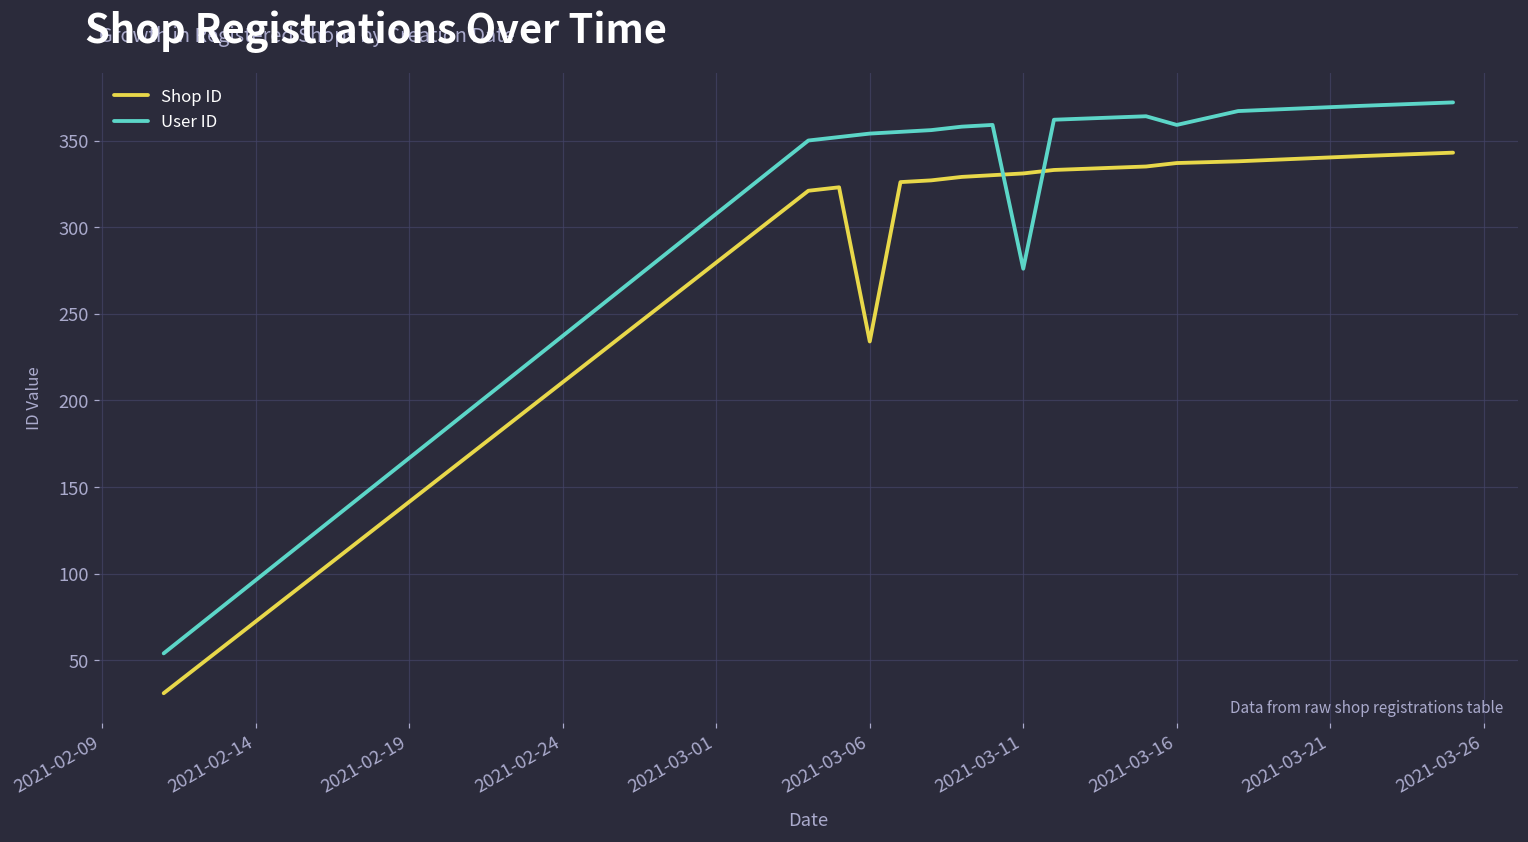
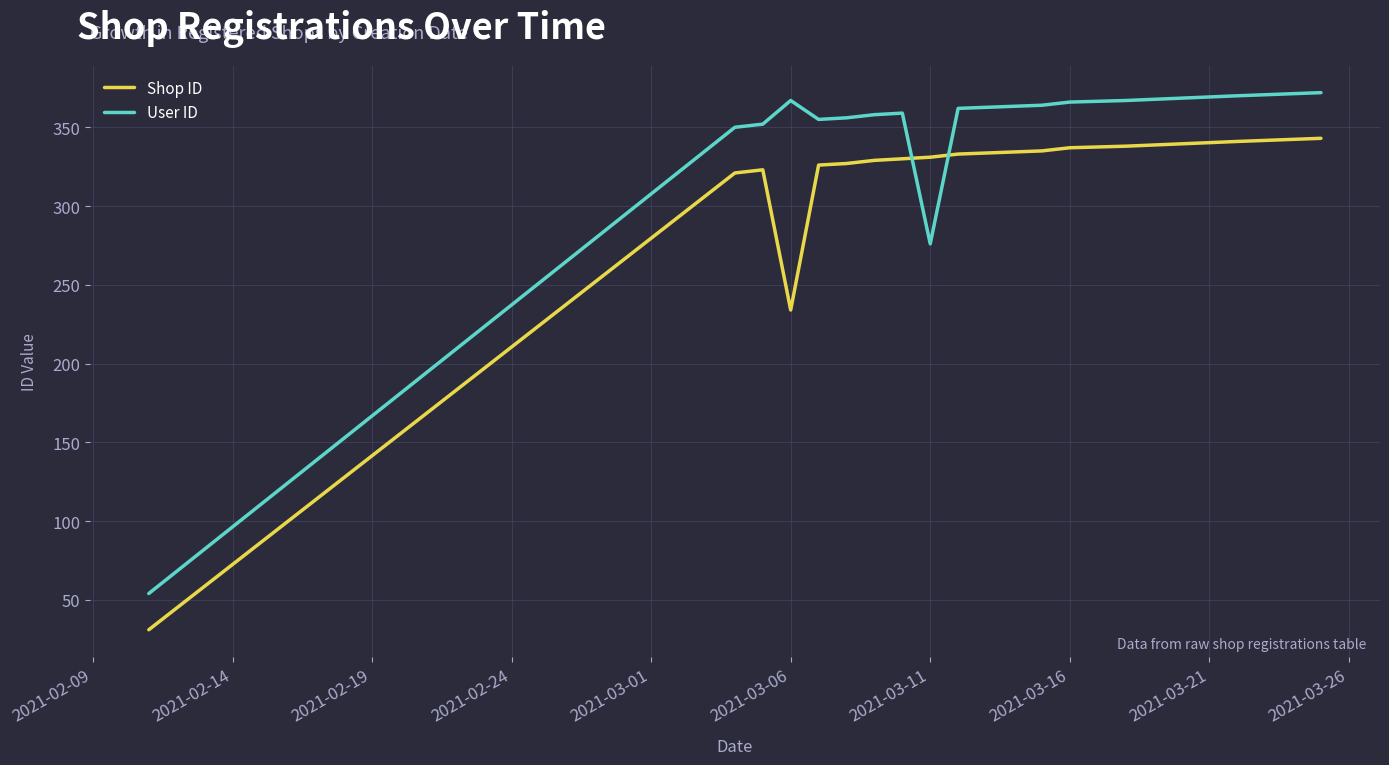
User ID, 2021-03-06: 354 -> 367
User ID, 2021-03-16: 359 -> 366
